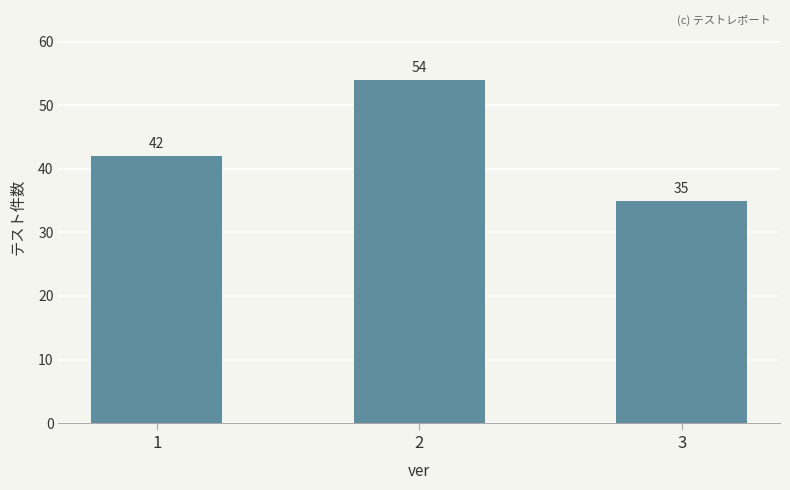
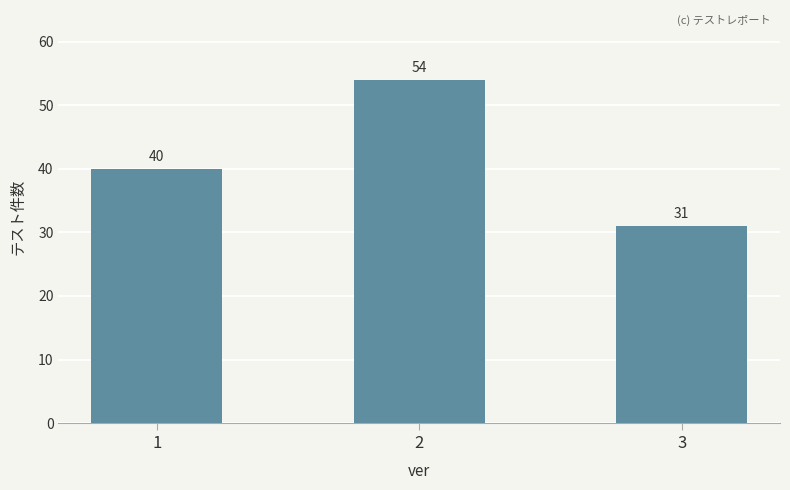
1: 42 -> 40
3: 35 -> 31
